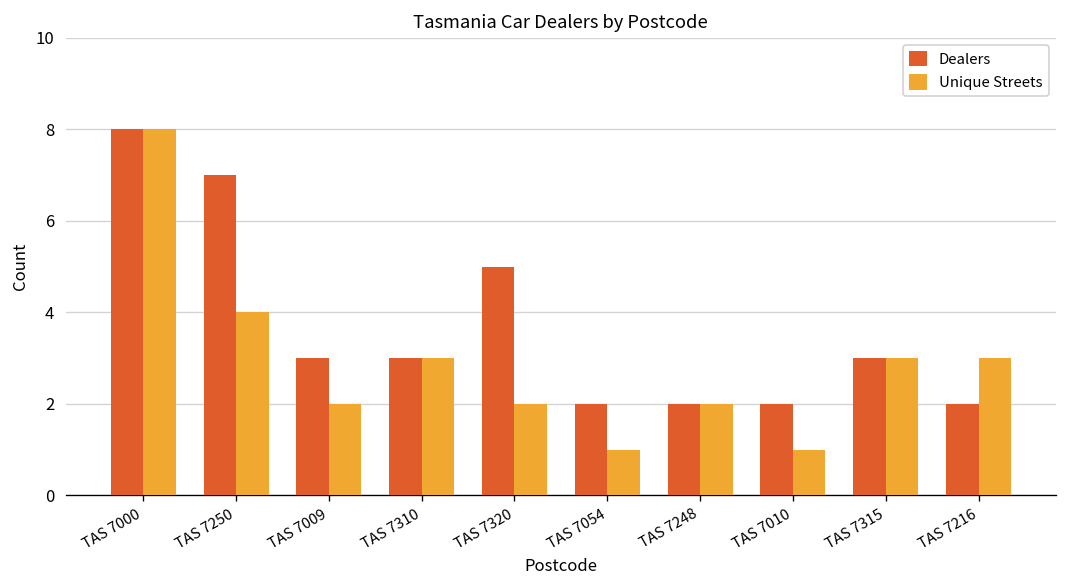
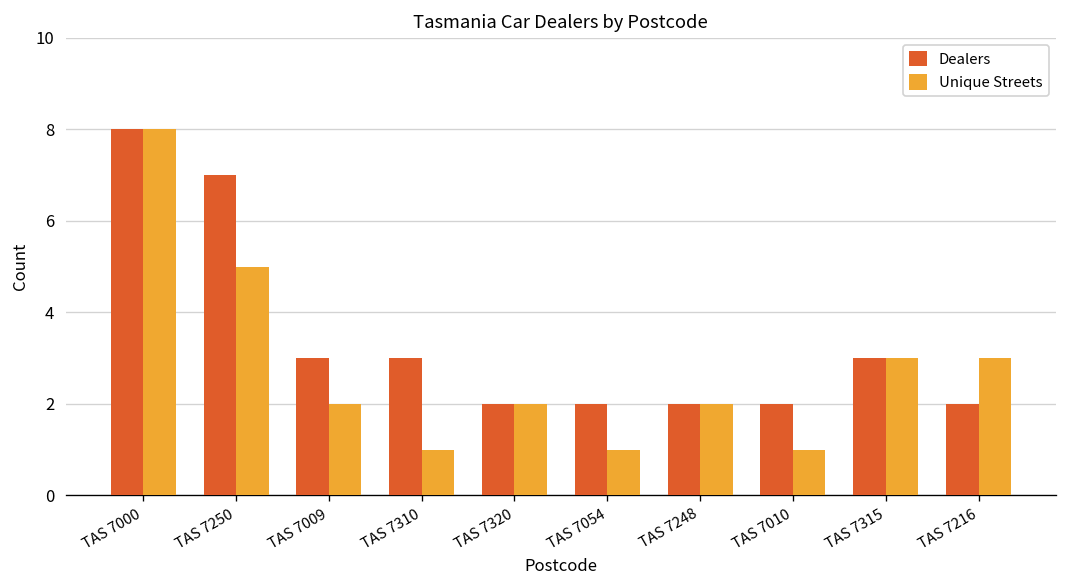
Unique Streets, TAS 7250: 4 -> 5
Unique Streets, TAS 7310: 3 -> 1
Dealers, TAS 7320: 5 -> 2
